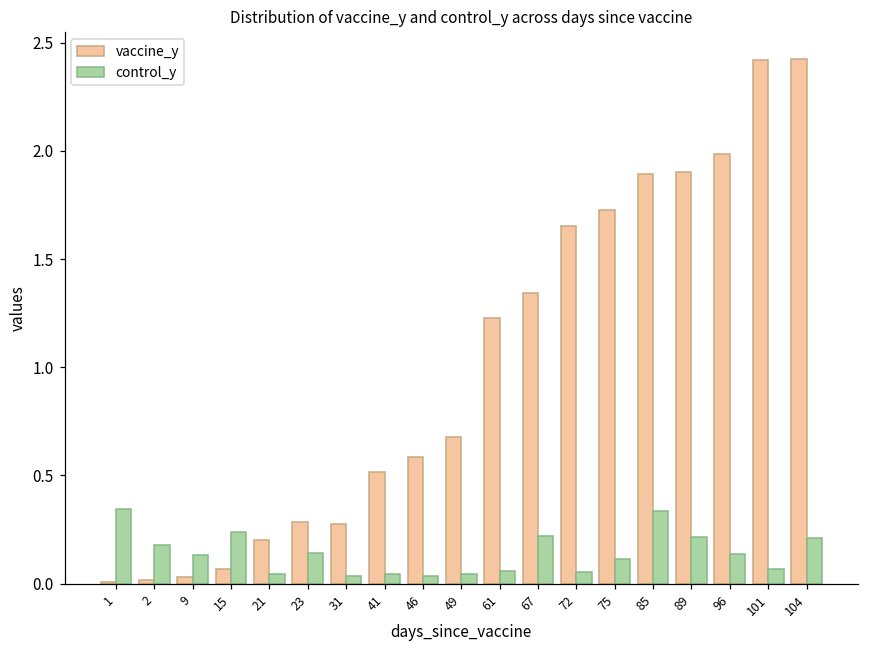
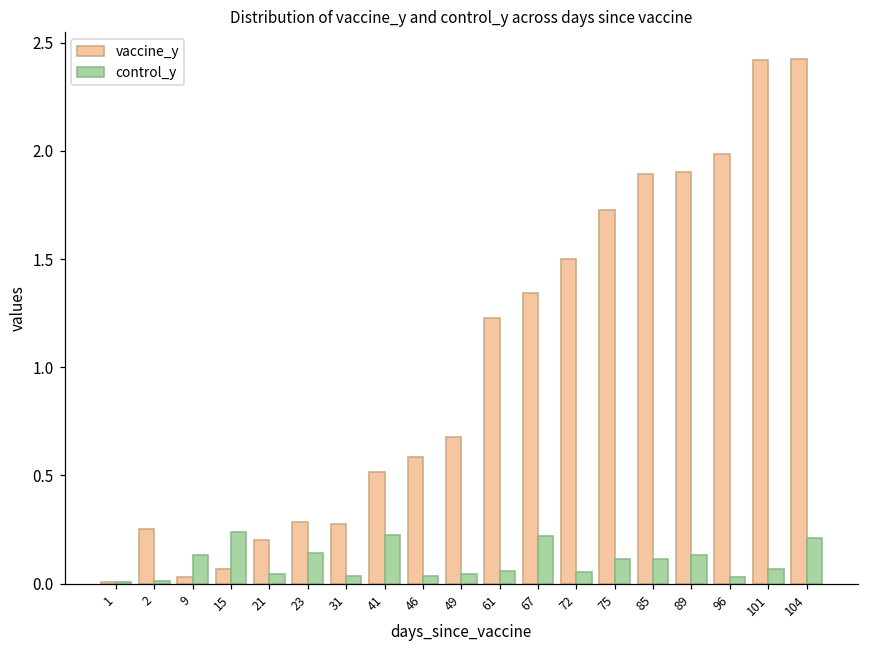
control_y, 1: 0.34 -> 0.01
vaccine_y, 2: 0.02 -> 0.25
control_y, 2: 0.18 -> 0.01
control_y, 41: 0.04 -> 0.22
vaccine_y, 72: 1.65 -> 1.50
control_y, 85: 0.34 -> 0.12
control_y, 89: 0.22 -> 0.13
control_y, 96: 0.14 -> 0.03
